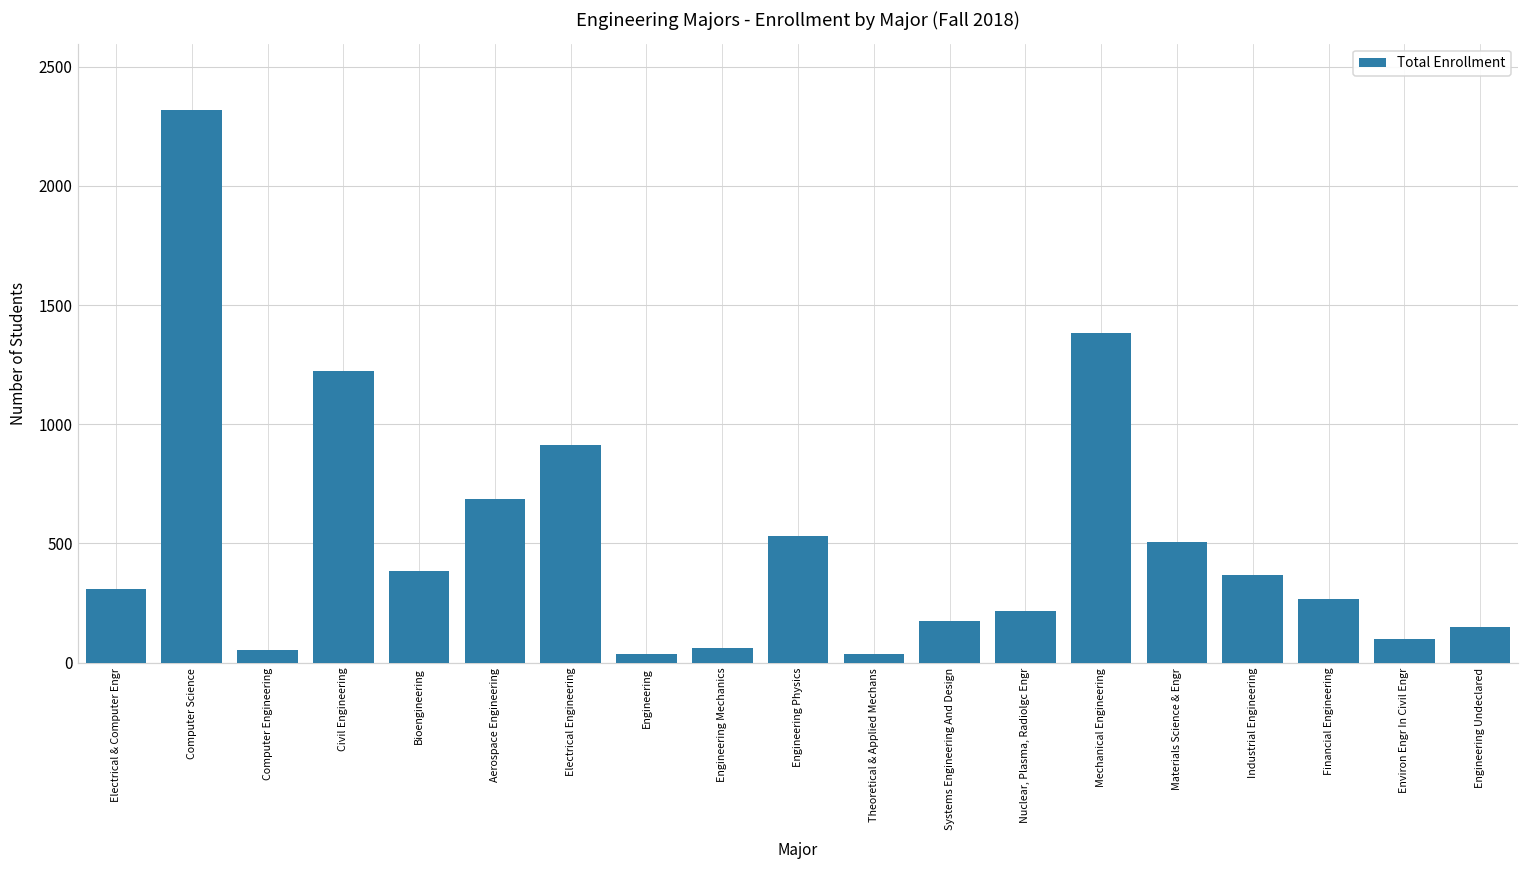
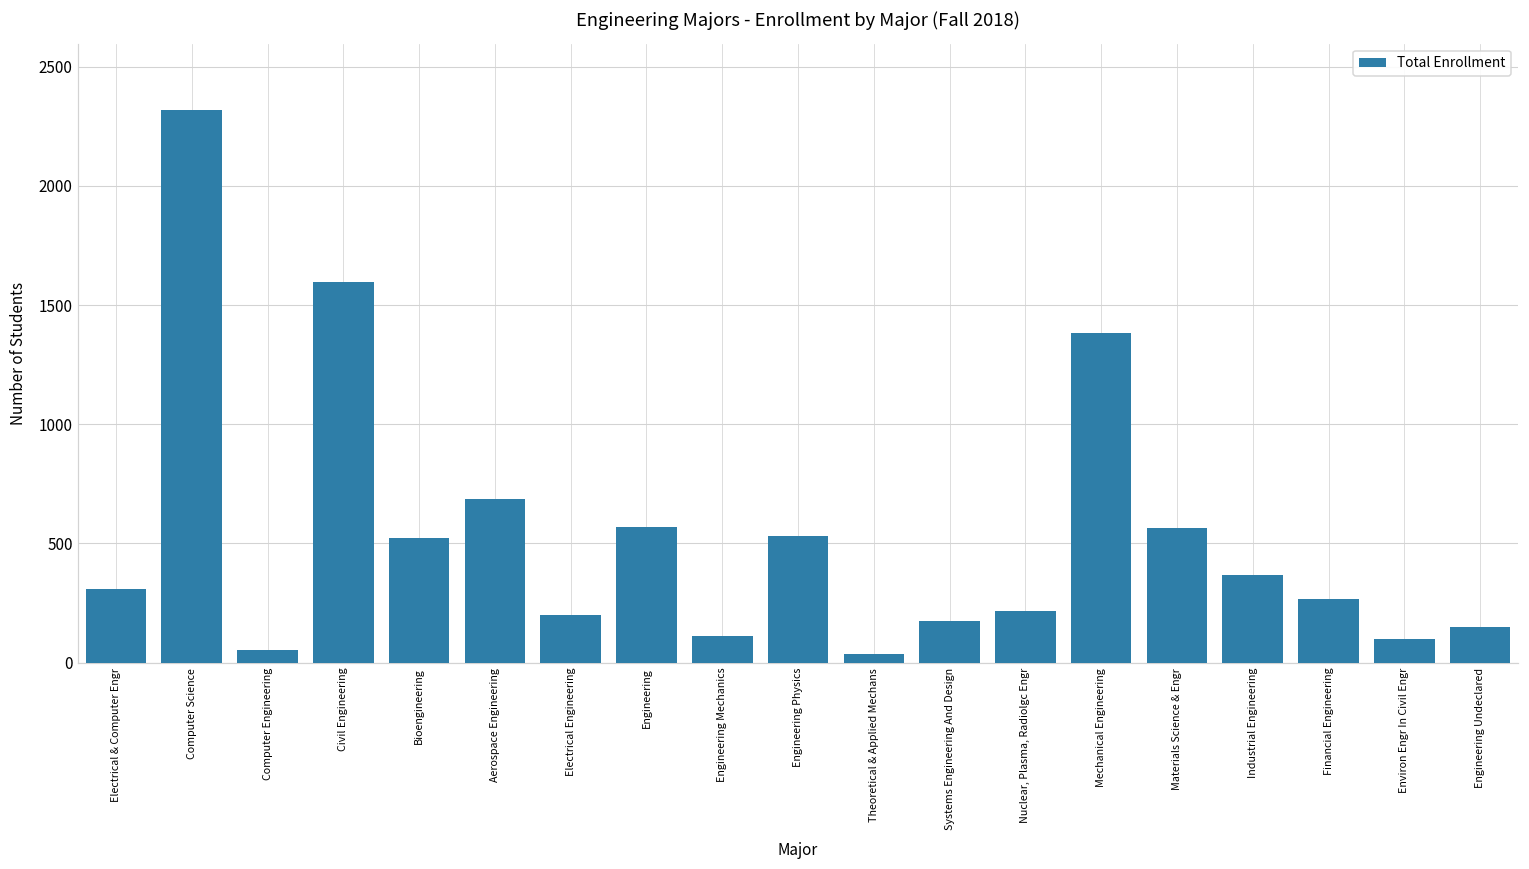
Civil Engineering: 1230 -> 1600
Bioengineering: 380 -> 520
Electrical Engineering: 910 -> 200
Engineering: 30 -> 570
Engineering Mechanics: 60 -> 110
Materials Science & Engr: 500 -> 560
